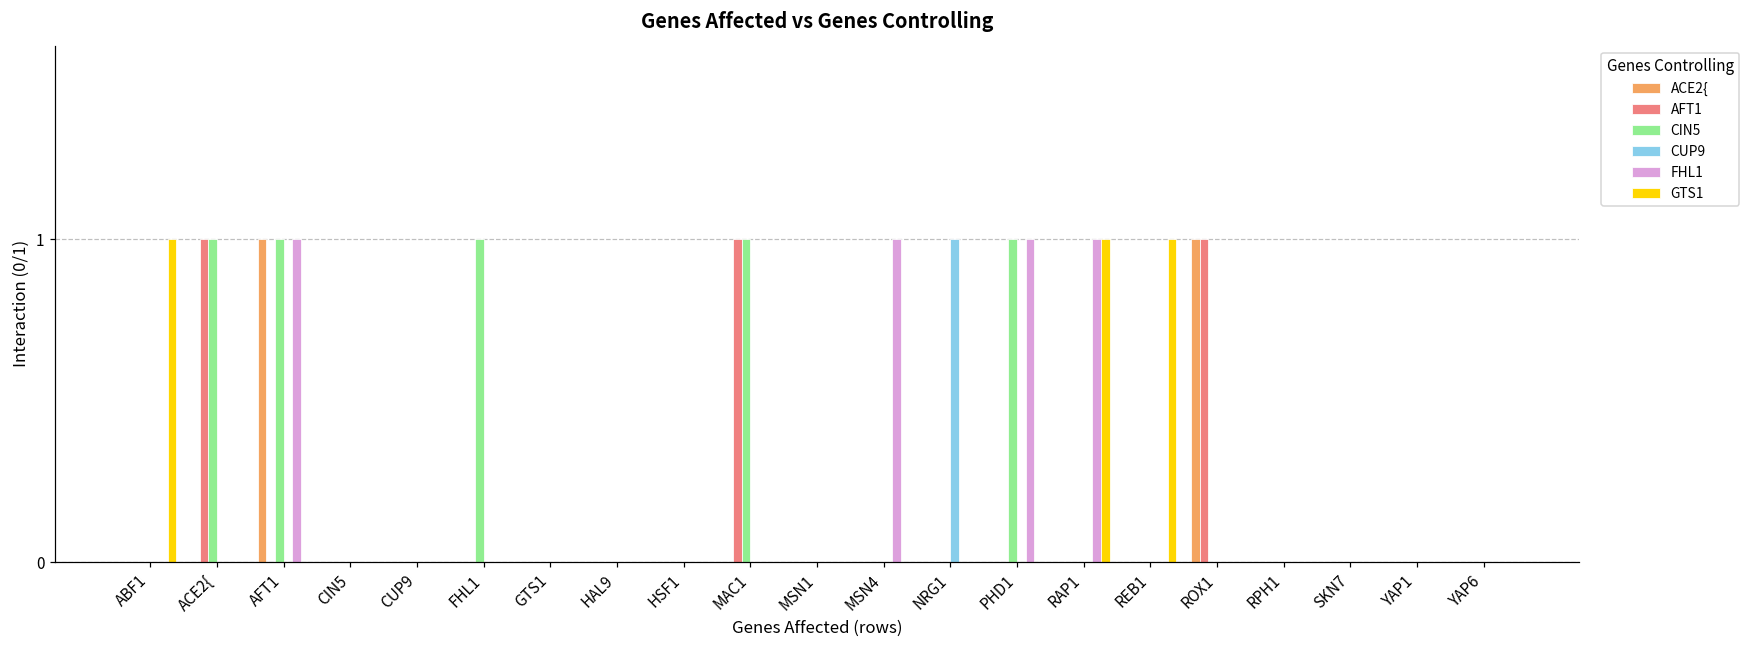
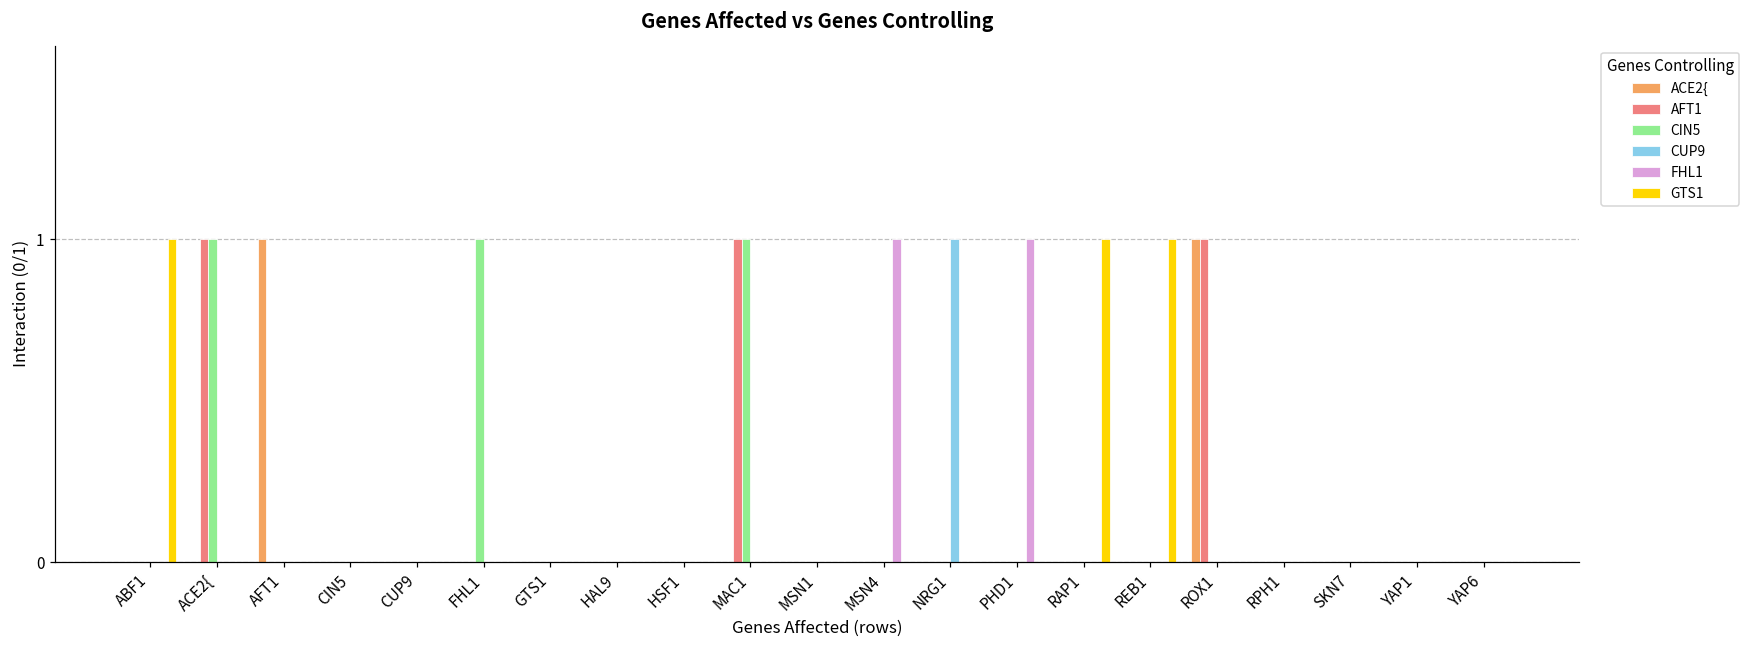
CIN5, AFT1: 1 -> 0
FHL1, AFT1: 1 -> 0
CIN5, PHD1: 1 -> 0
FHL1, RAP1: 1 -> 0
